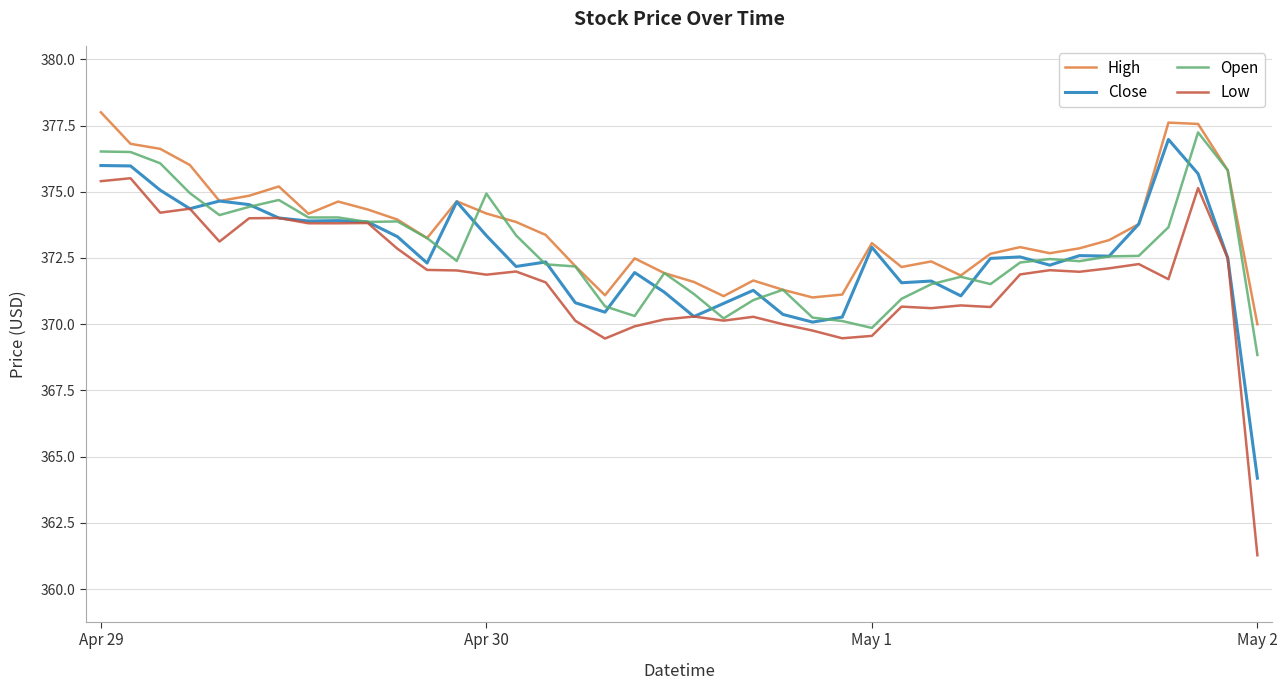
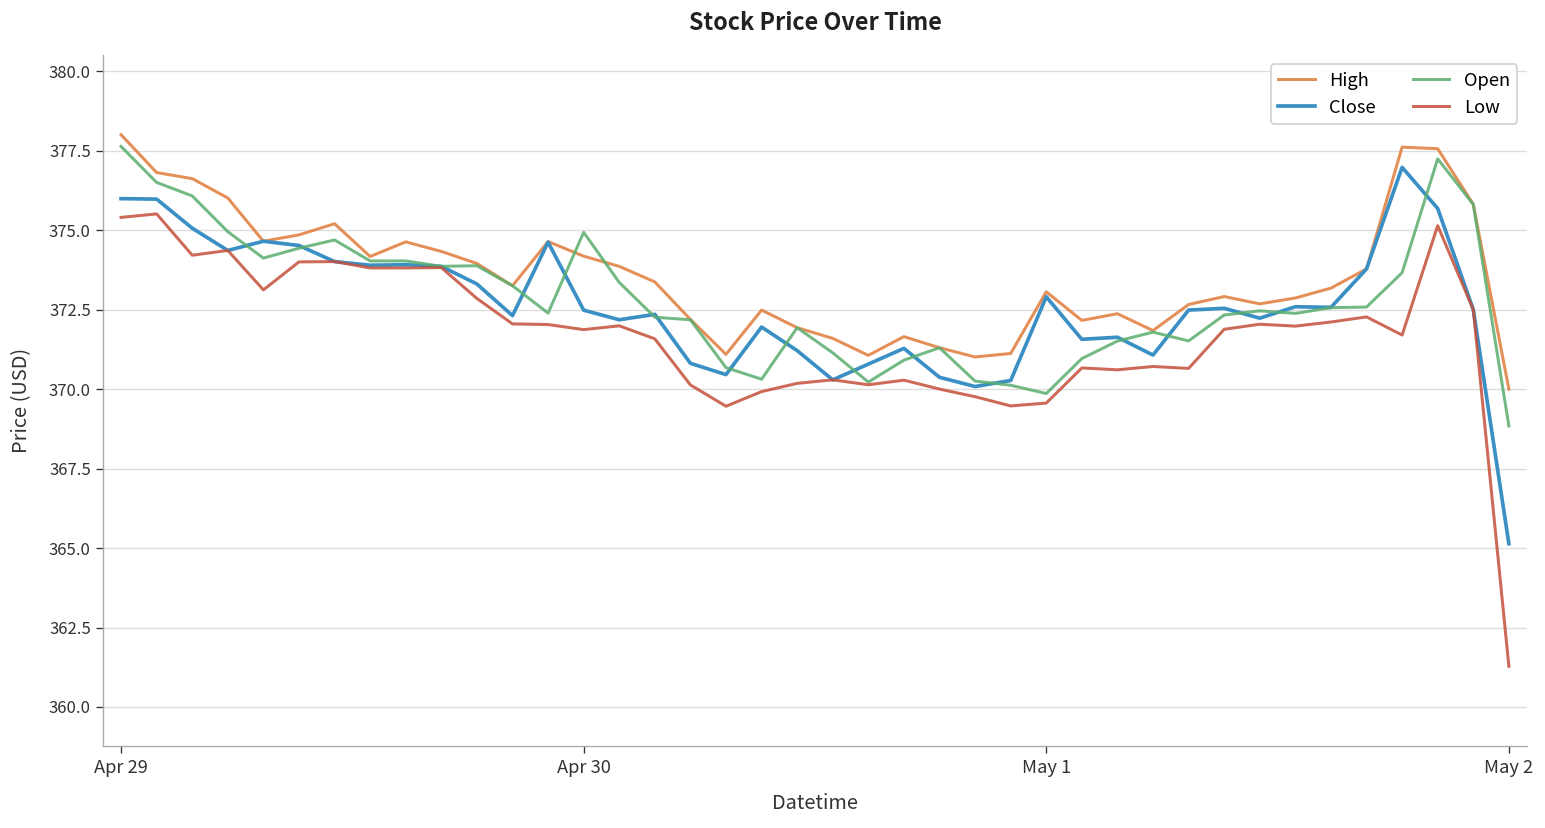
Open, Apr 29: 376.5 -> 377.6
Close, Apr 30: 373.3 -> 372.5
Close, May 2: 364.2 -> 365.1
